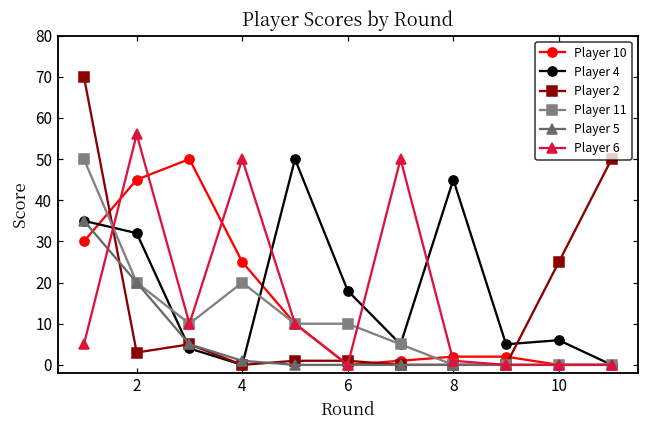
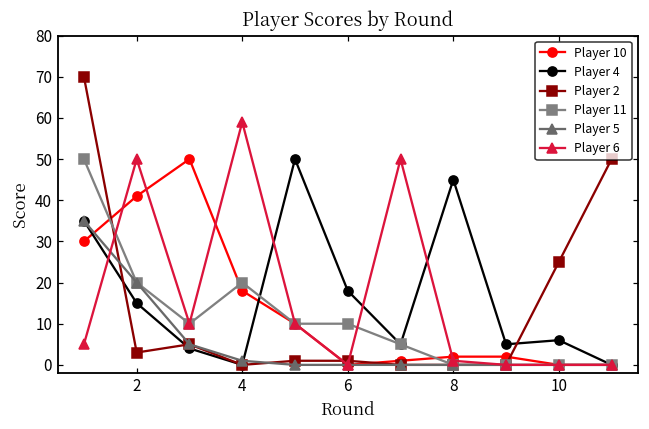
Player 10, 2: 45 -> 41
Player 4, 2: 32 -> 15
Player 6, 2: 56 -> 50
Player 10, 4: 25 -> 18
Player 6, 4: 50 -> 59
